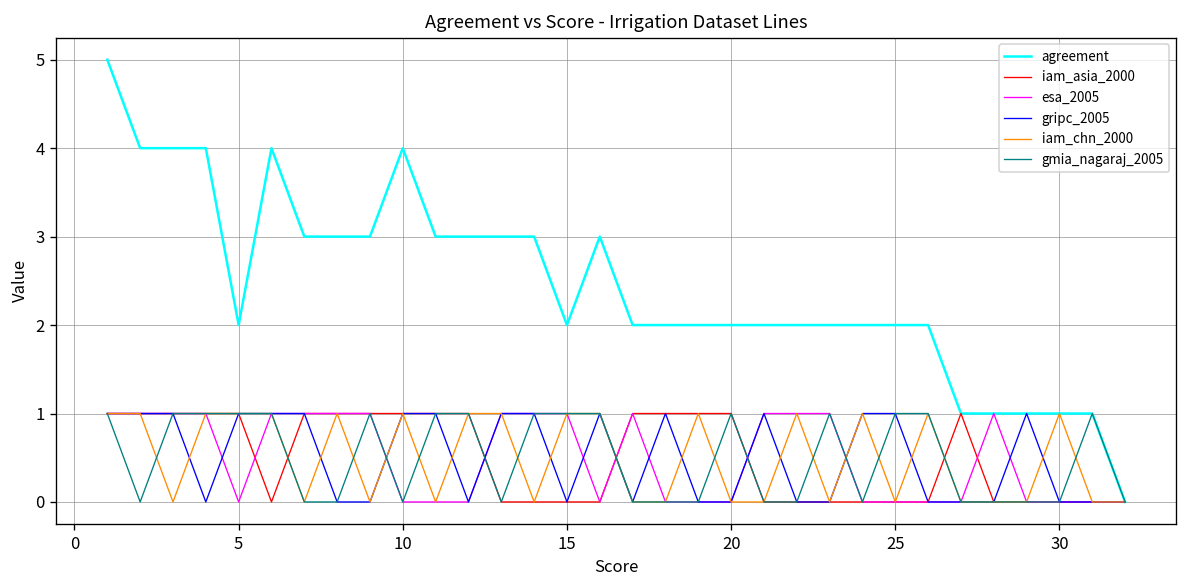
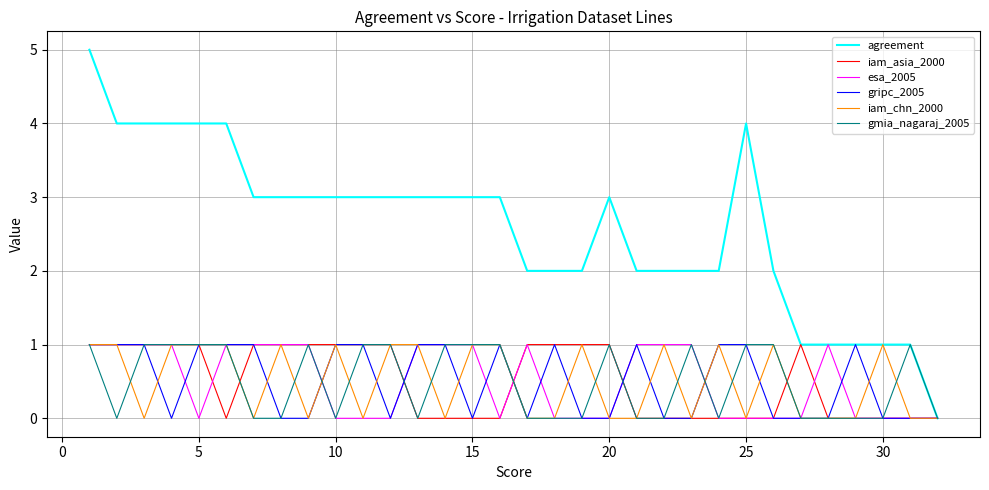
agreement, 5: 2 -> 4
agreement, 10: 4 -> 3
agreement, 15: 2 -> 3
agreement, 20: 2 -> 3
agreement, 25: 2 -> 4
